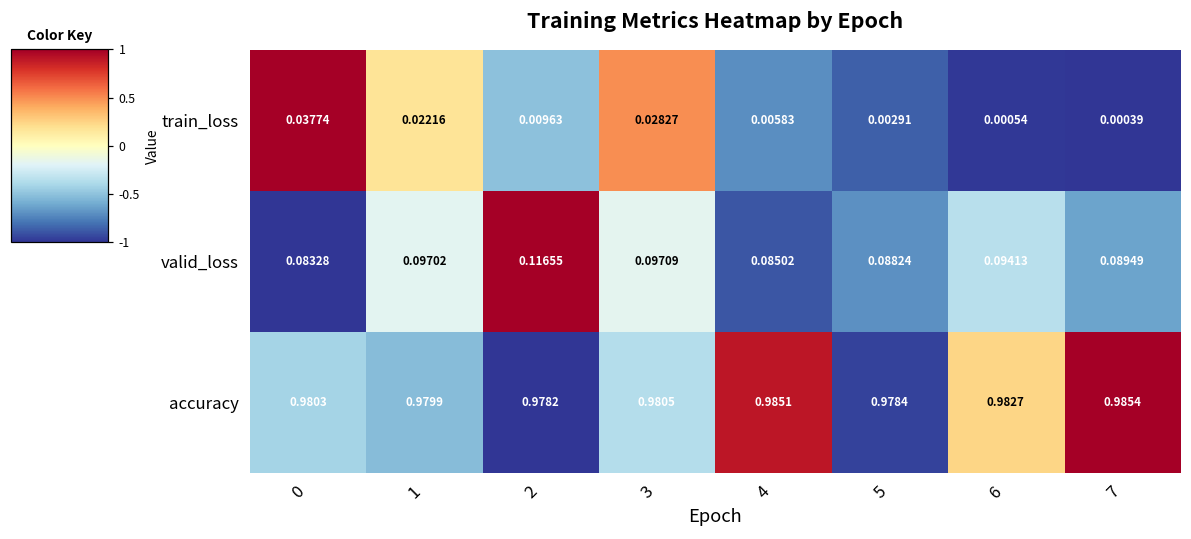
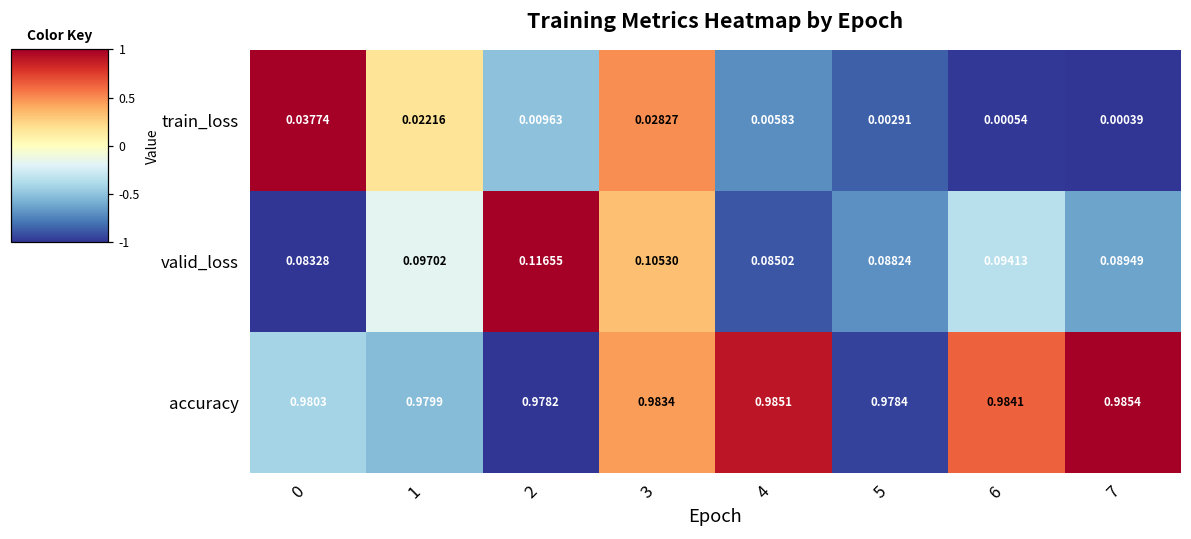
valid_loss, 3: 0.09709 -> 0.10530
accuracy, 3: 0.9805 -> 0.9834
accuracy, 6: 0.9827 -> 0.9841
